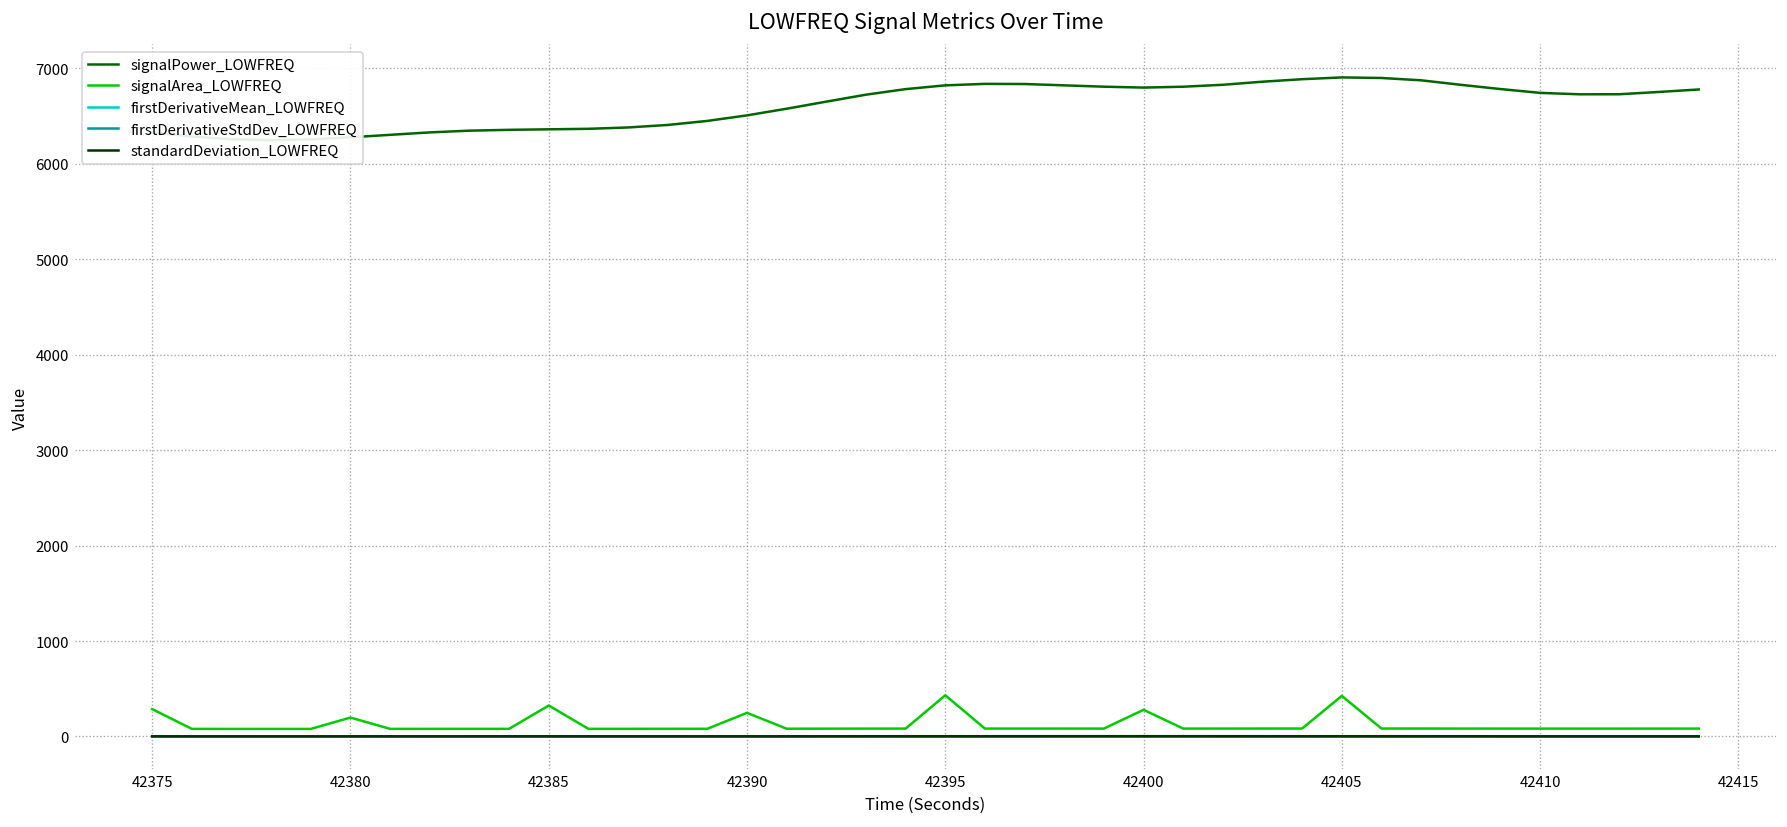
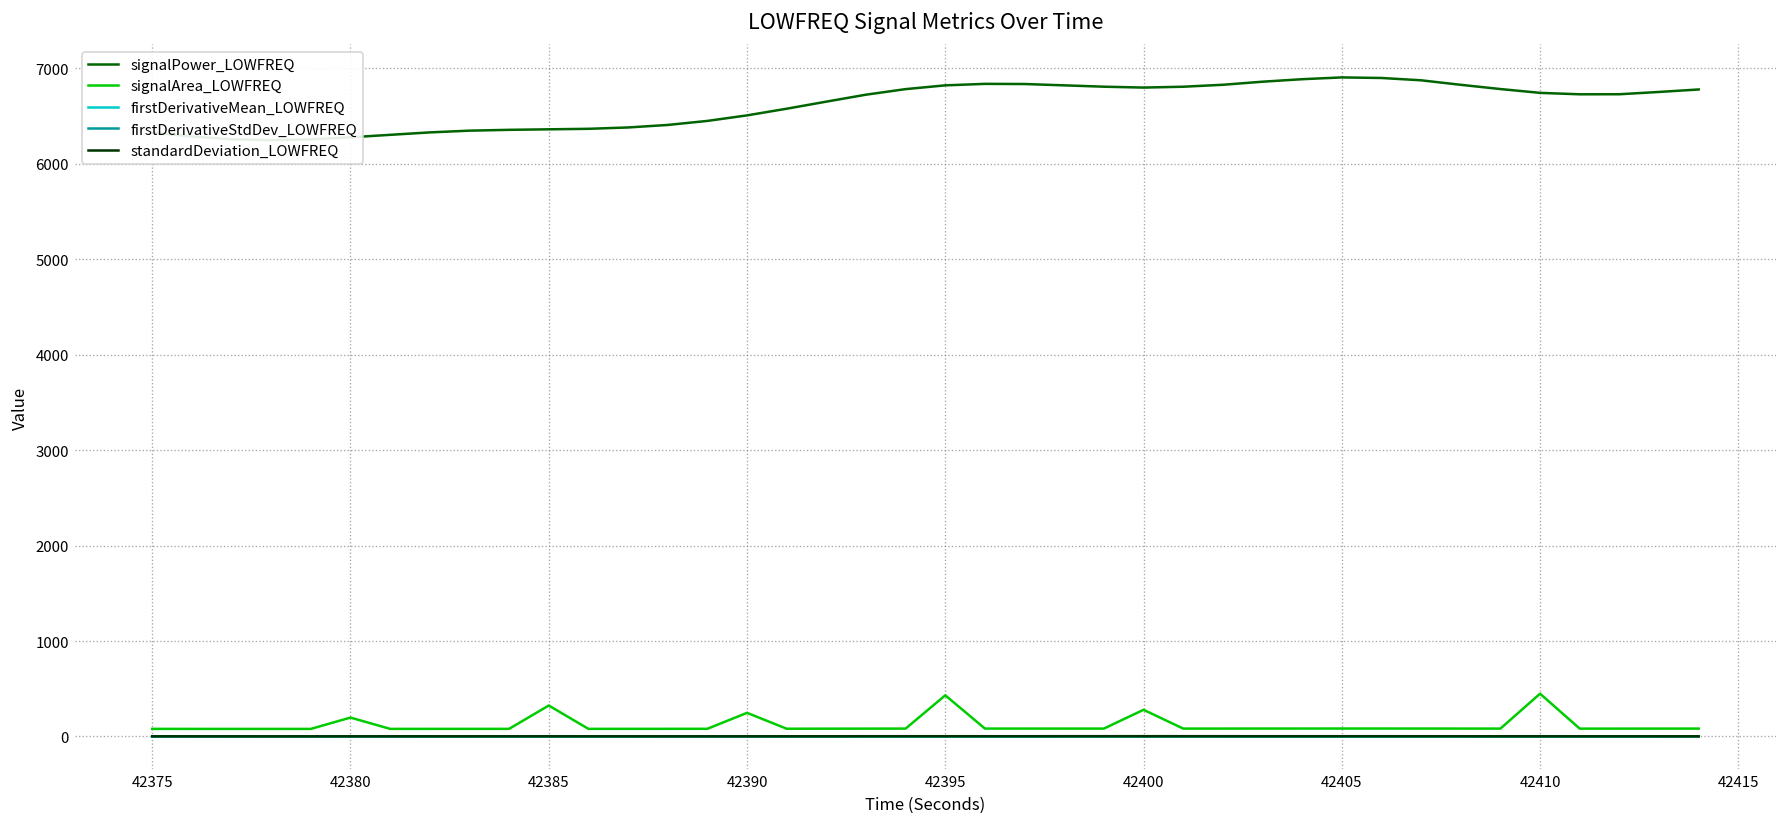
signalArea_LOWFREQ, 42375: 300 -> 100
signalArea_LOWFREQ, 42405: 400 -> 100
signalArea_LOWFREQ, 42410: 100 -> 400
